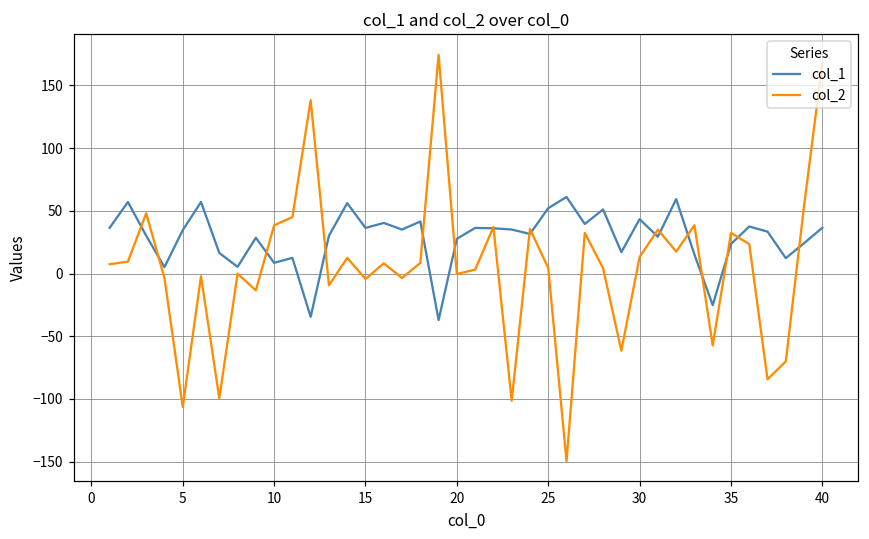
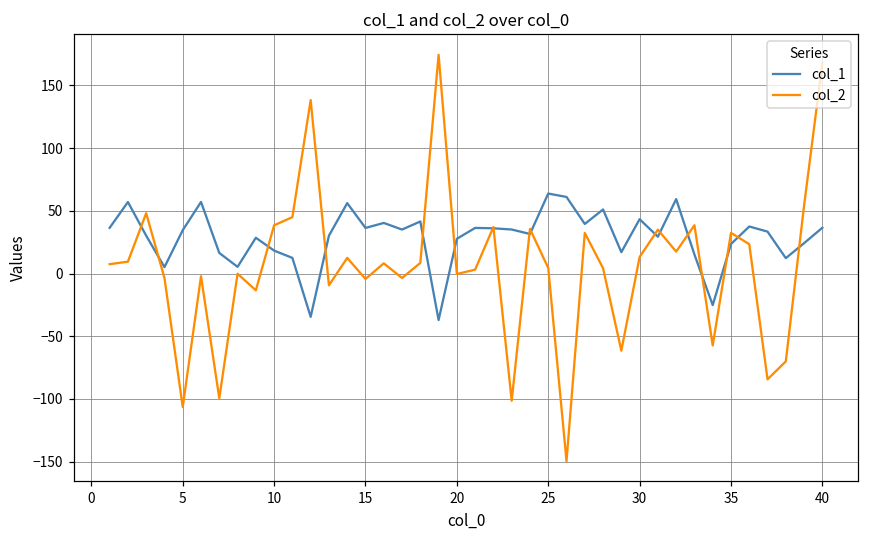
col_1, 10: 9 -> 18
col_1, 25: 52 -> 64
